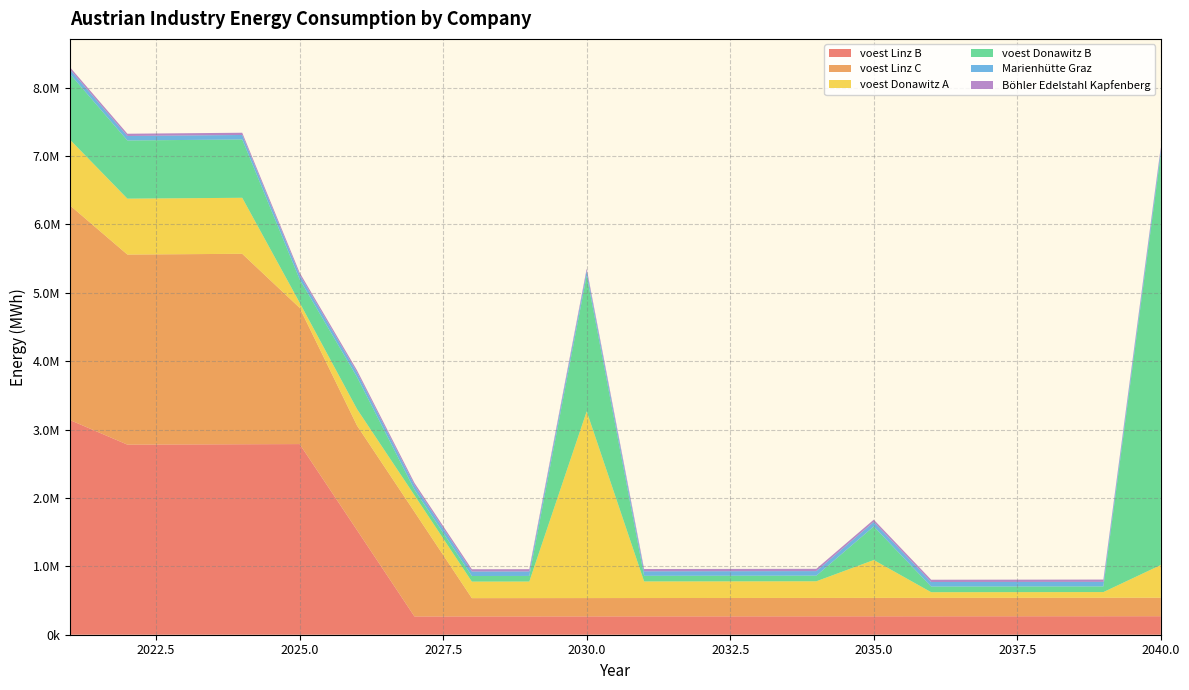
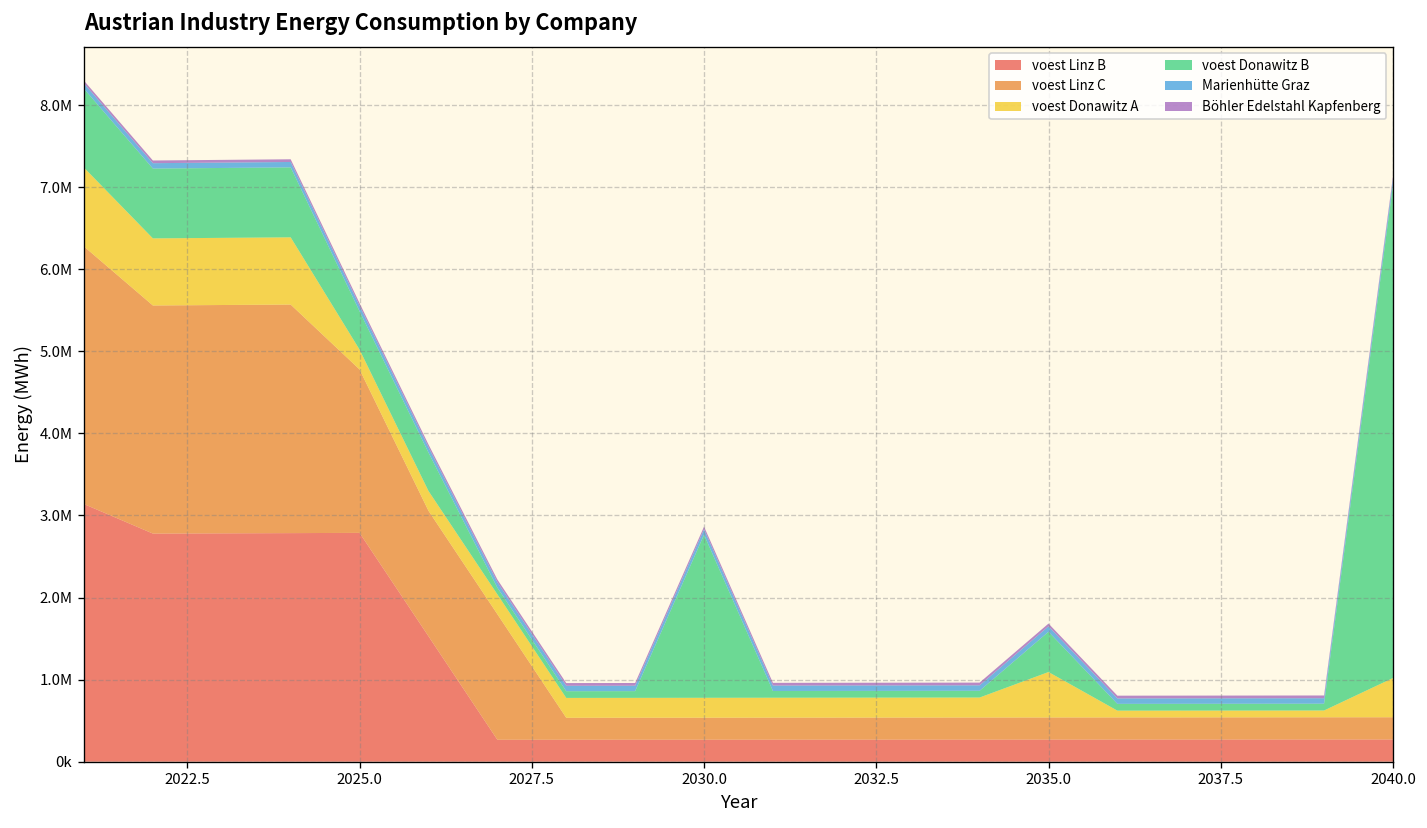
voest Donawitz A, 2025.0: 100000 -> 200000
voest Donawitz B, 2025.0: 300000 -> 500000
voest Donawitz A, 2030.0: 2700000 -> 200000
